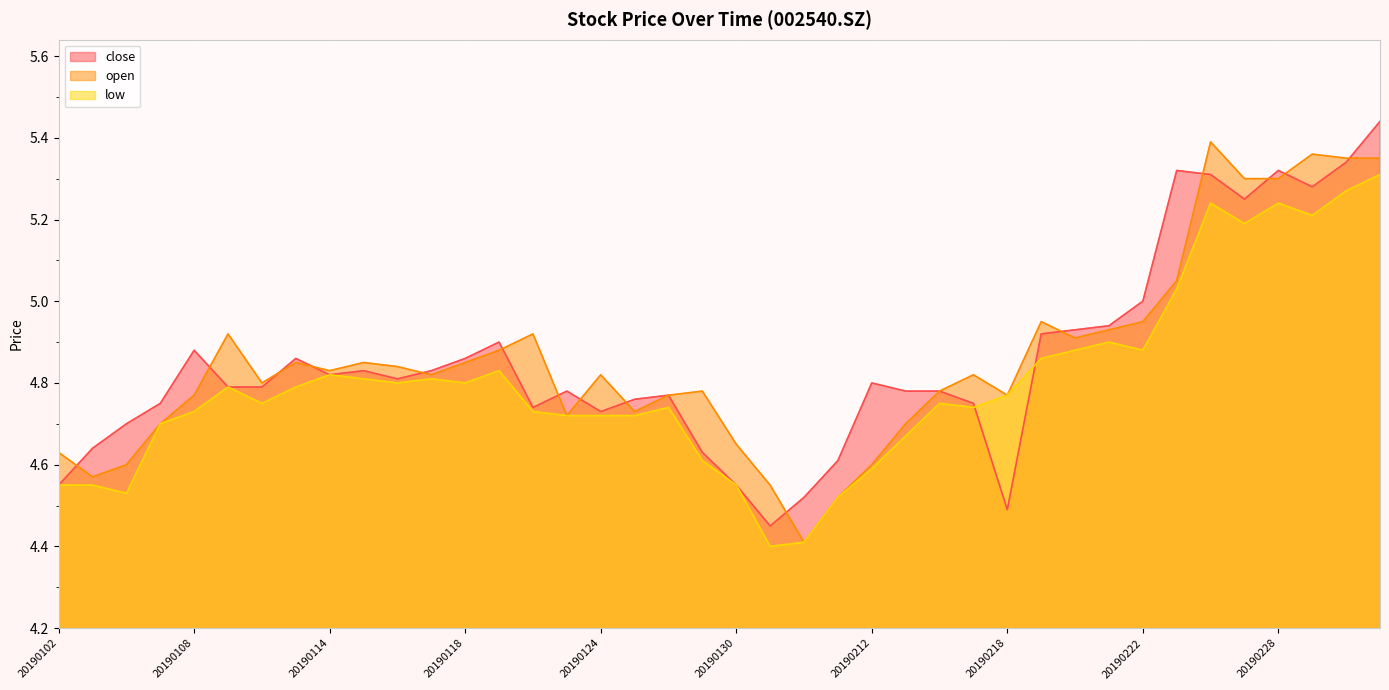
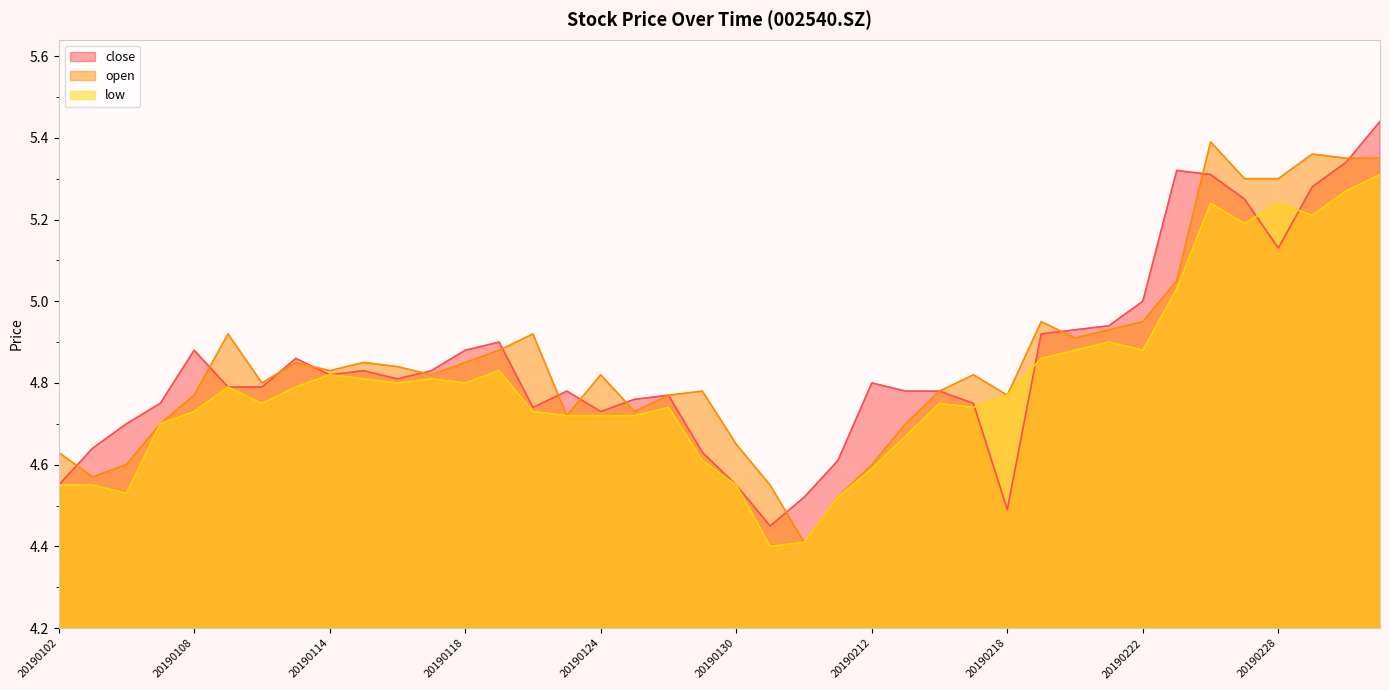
close, 20190118: 4.86 -> 4.88
close, 20190228: 5.32 -> 5.13
